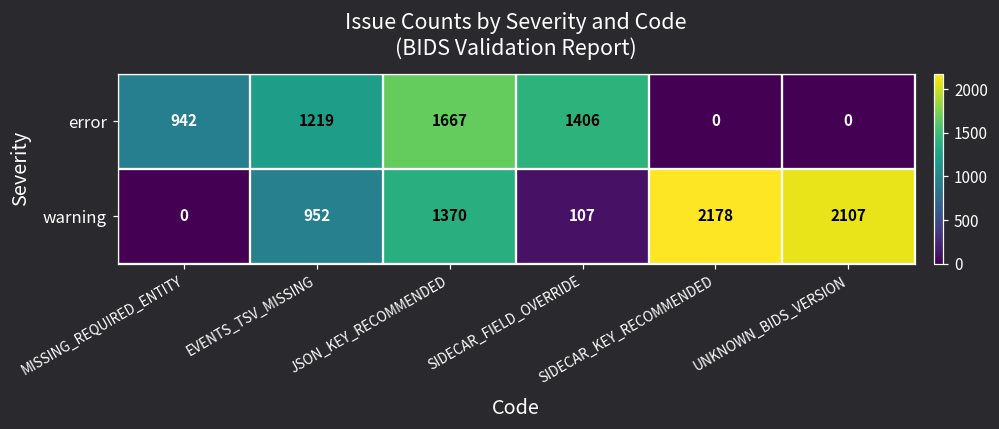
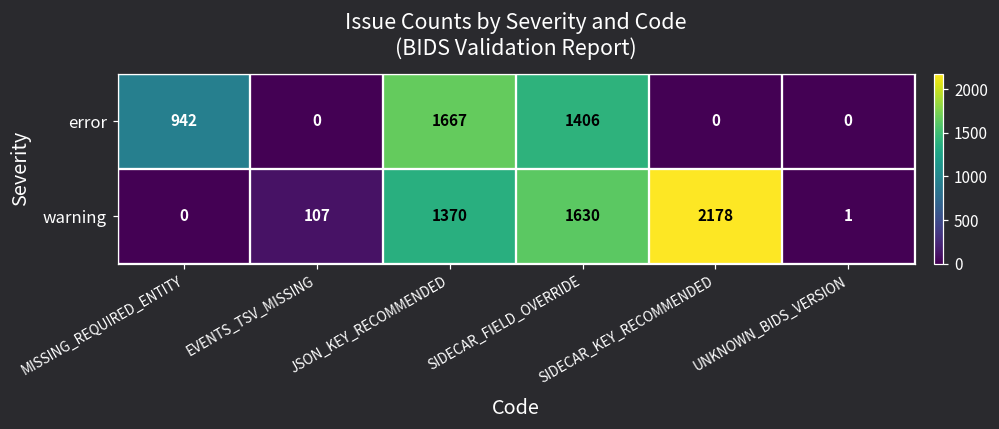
error, EVENTS_TSV_MISSING: 1219 -> 0
warning, EVENTS_TSV_MISSING: 952 -> 107
warning, SIDECAR_FIELD_OVERRIDE: 107 -> 1630
warning, UNKNOWN_BIDS_VERSION: 2107 -> 1
